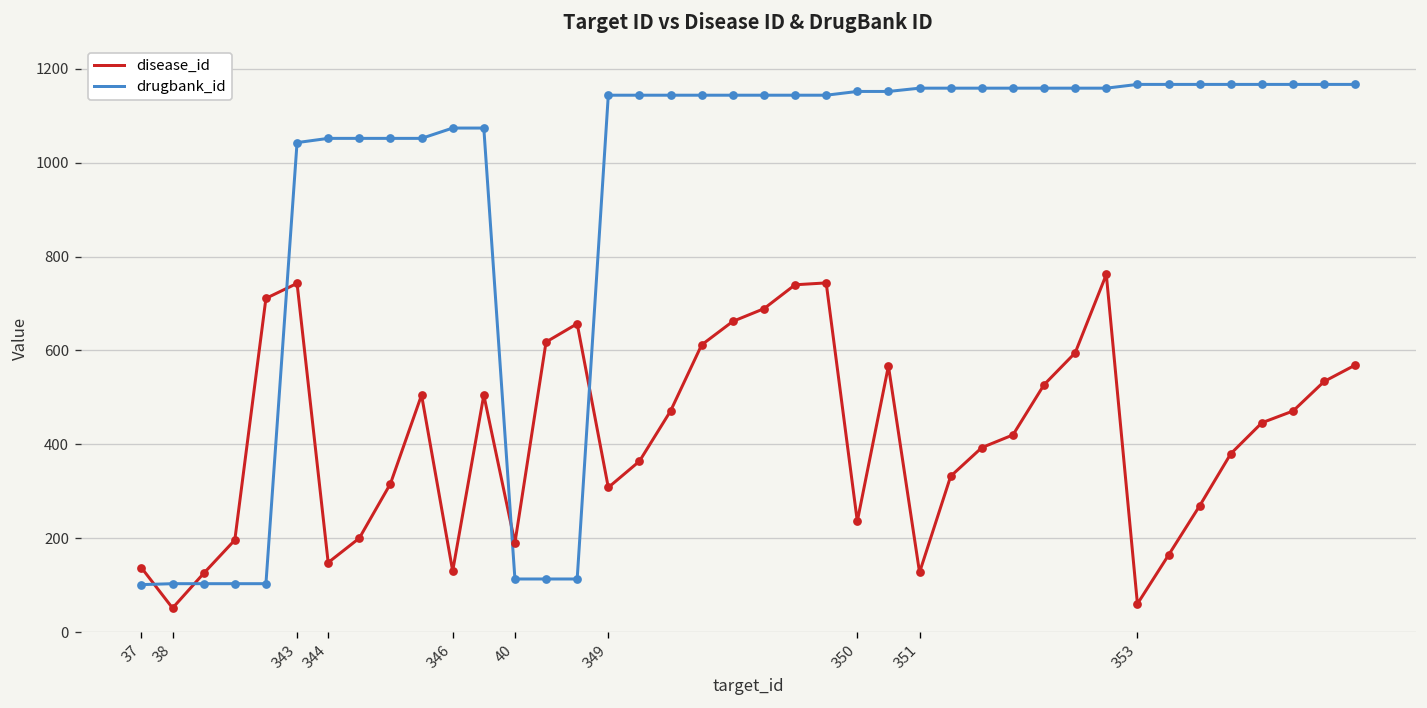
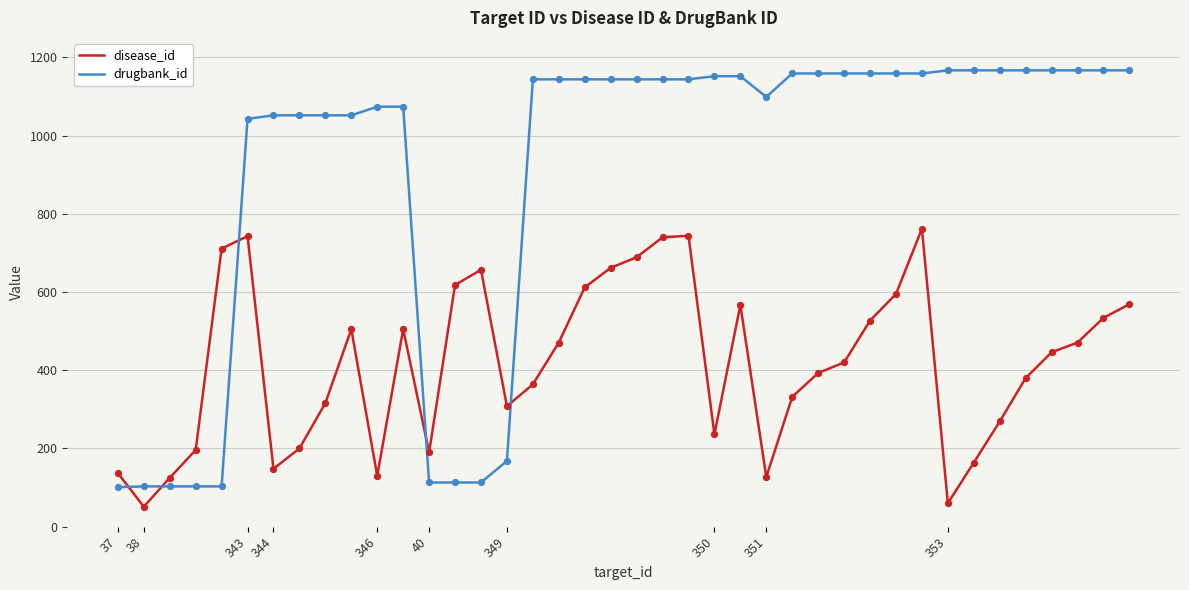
drugbank_id, 349: 1140 -> 170
drugbank_id, 351: 1160 -> 1100
